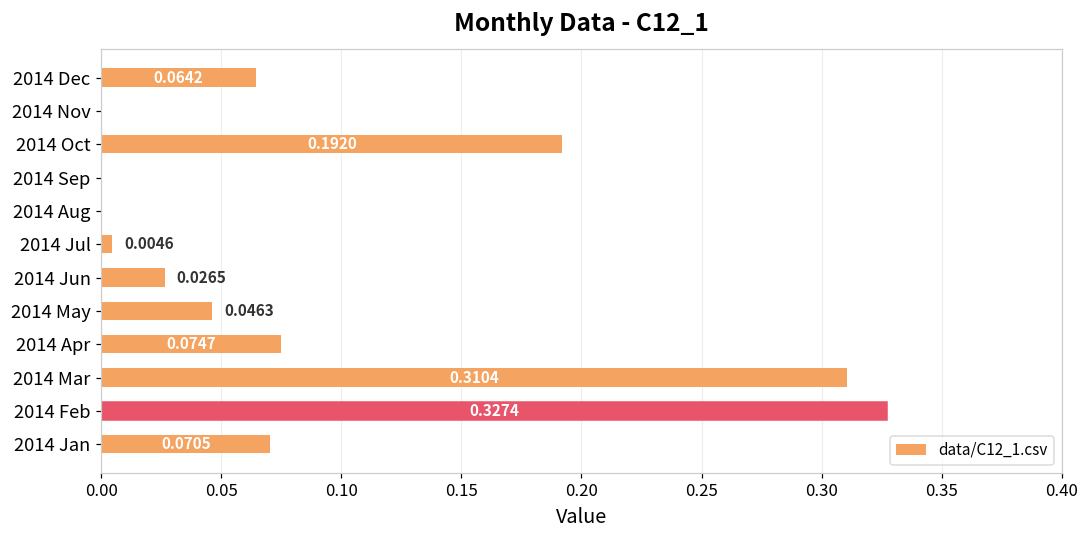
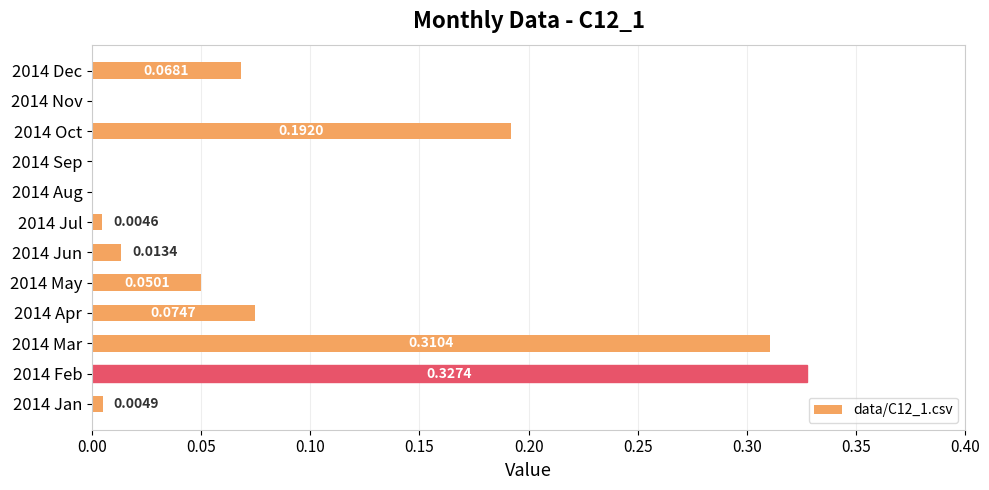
2014 Dec: 0.0642 -> 0.0681
2014 Jun: 0.0265 -> 0.0134
2014 May: 0.0463 -> 0.0501
2014 Jan: 0.0705 -> 0.0049
